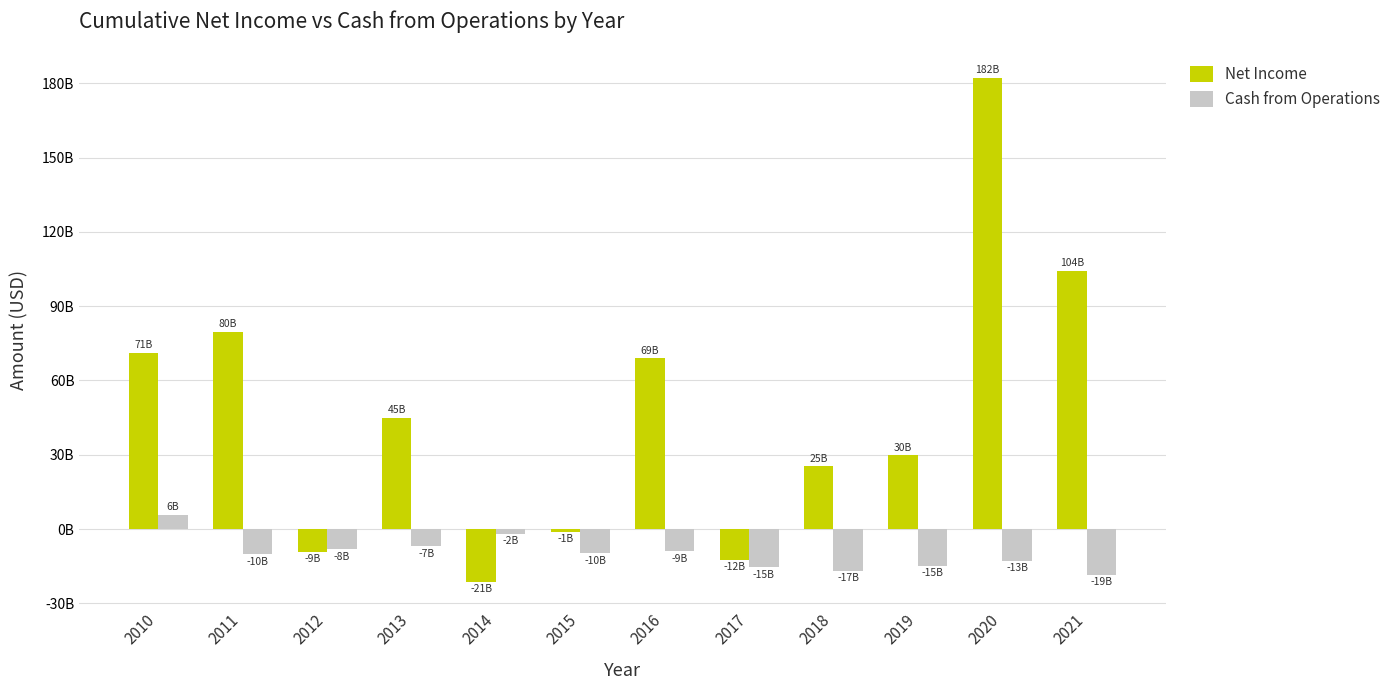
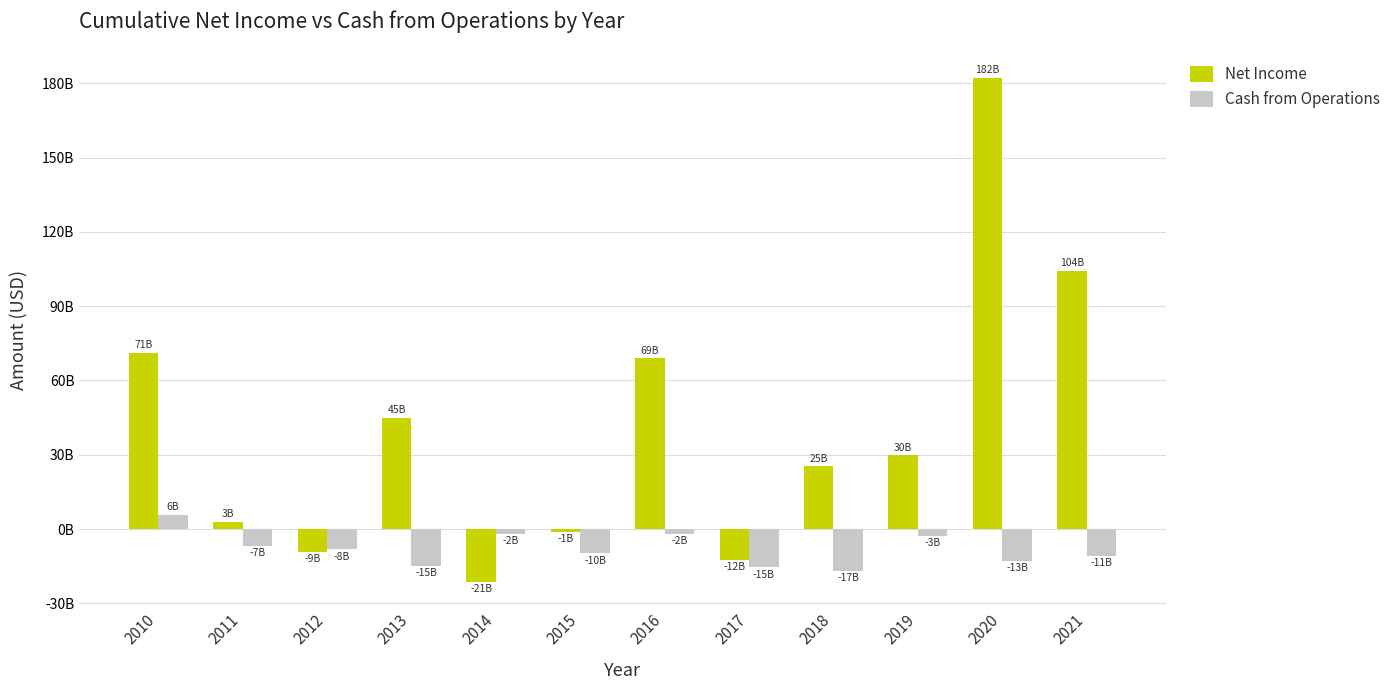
Net Income, 2011: 80B -> 3B
Cash from Operations, 2011: -10B -> -7B
Cash from Operations, 2013: -7B -> -15B
Cash from Operations, 2016: -9B -> -2B
Cash from Operations, 2019: -15B -> -3B
Cash from Operations, 2021: -19B -> -11B
